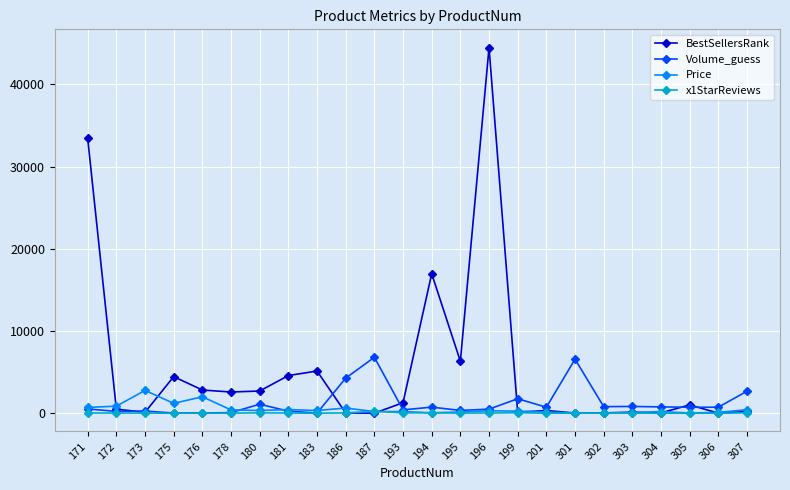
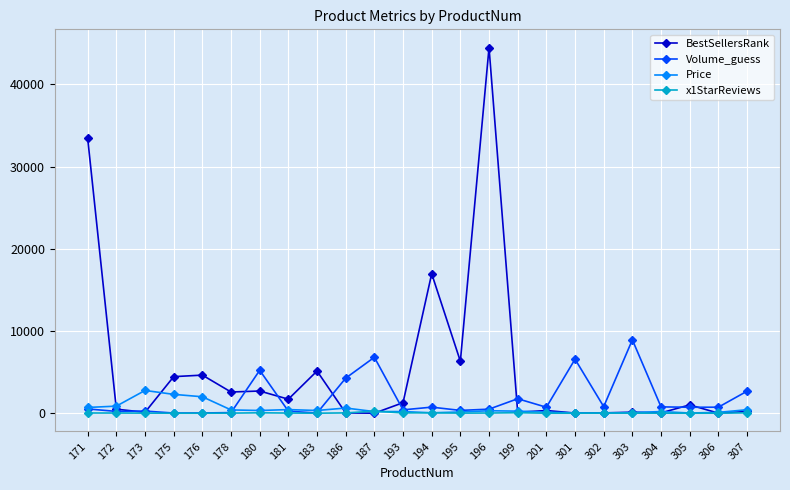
Price, 175: 1000 -> 2000
BestSellersRank, 176: 3000 -> 5000
Volume_guess, 180: 1000 -> 5000
BestSellersRank, 181: 5000 -> 2000
Volume_guess, 303: 1000 -> 9000
